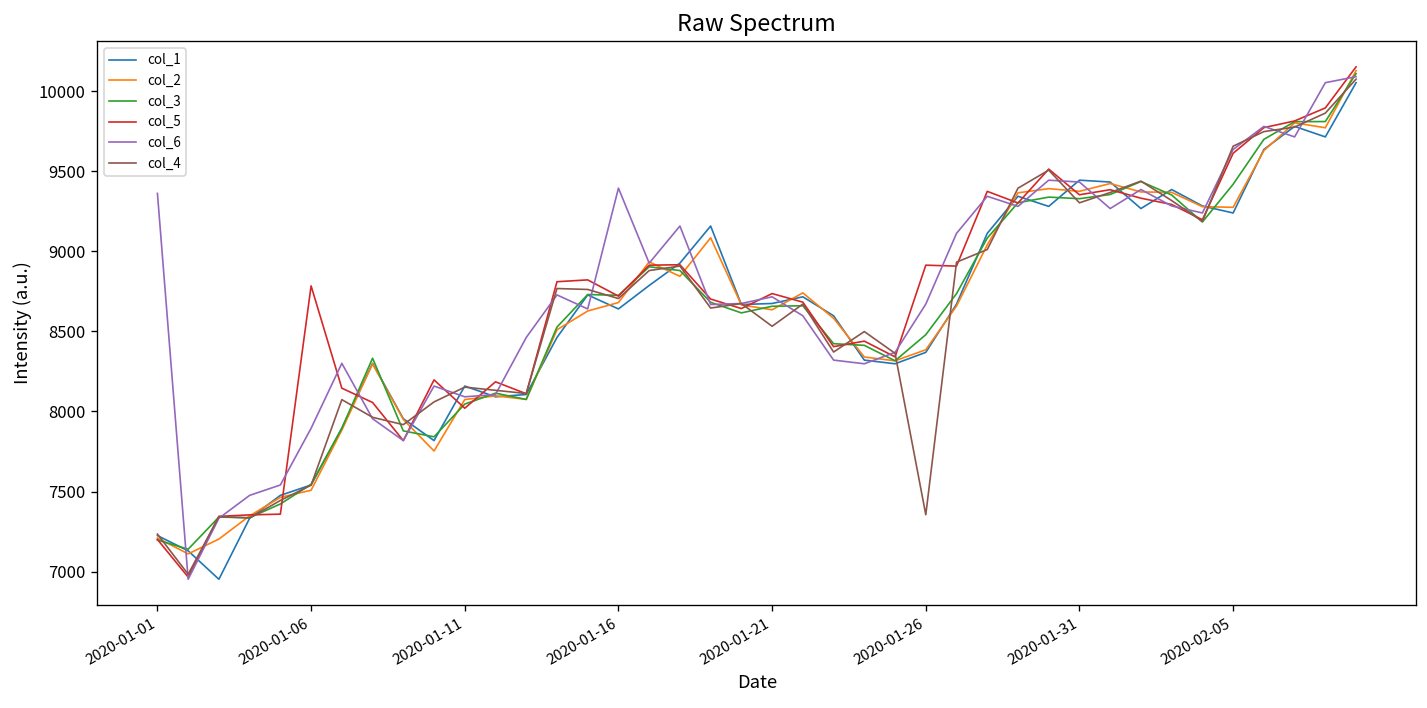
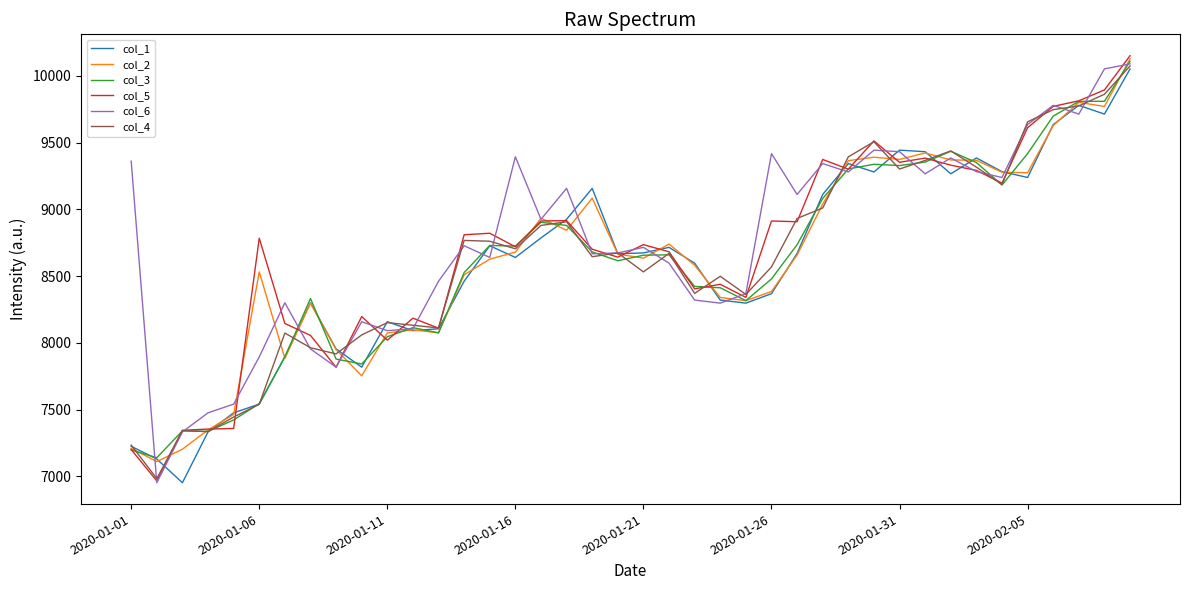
col_2, 2020-01-06: 7510 -> 8530
col_6, 2020-01-26: 8670 -> 9420
col_4, 2020-01-26: 7360 -> 8570
